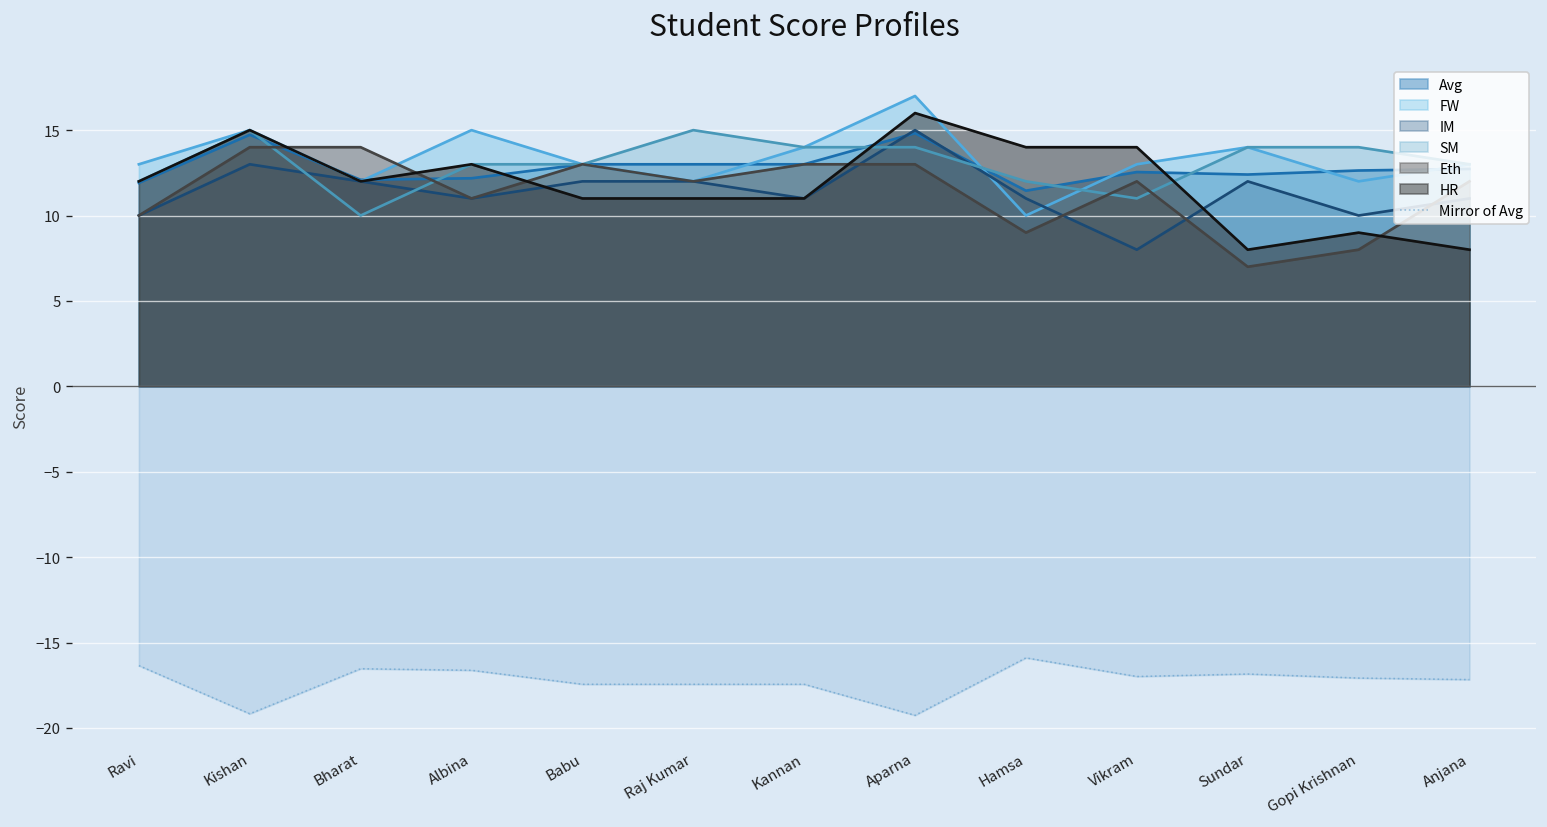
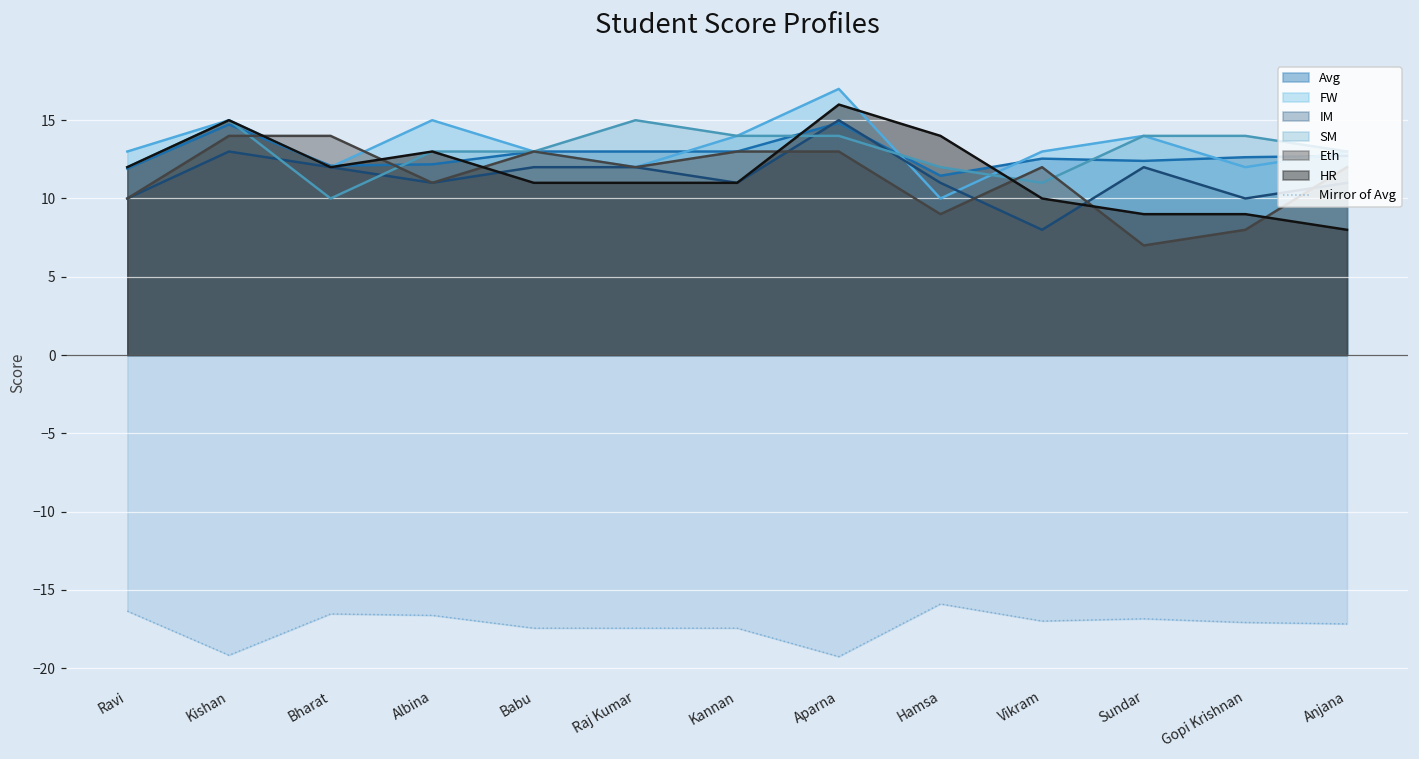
HR, Vikram: 14 -> 10
HR, Sundar: 8 -> 9
